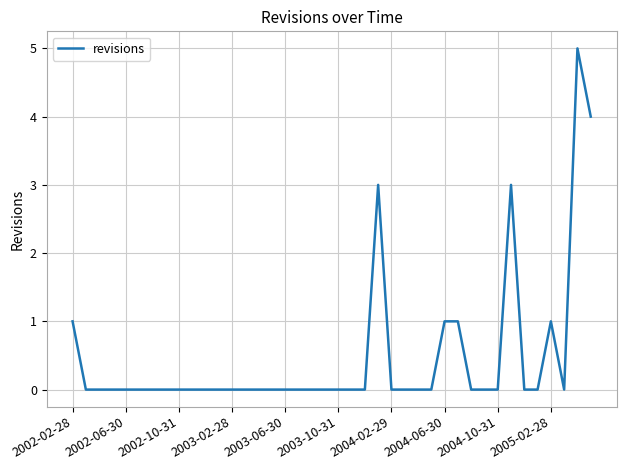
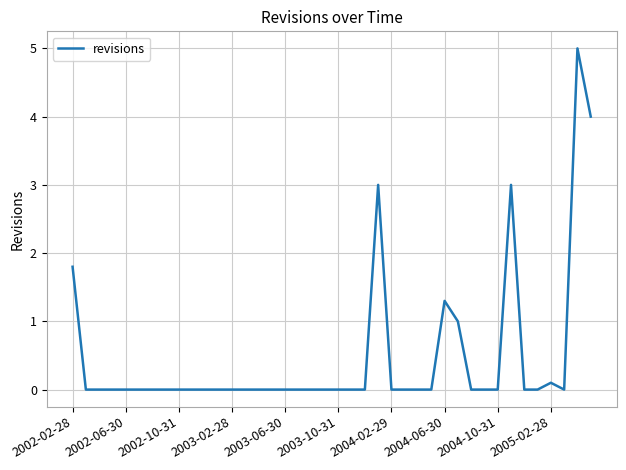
2002-02-28: 1.0 -> 1.8
2004-06-30: 1.0 -> 1.3
2005-02-28: 1.0 -> 0.1
